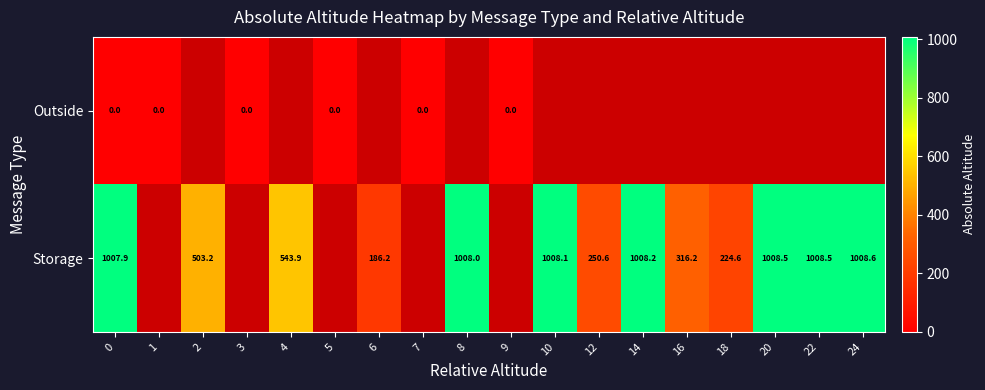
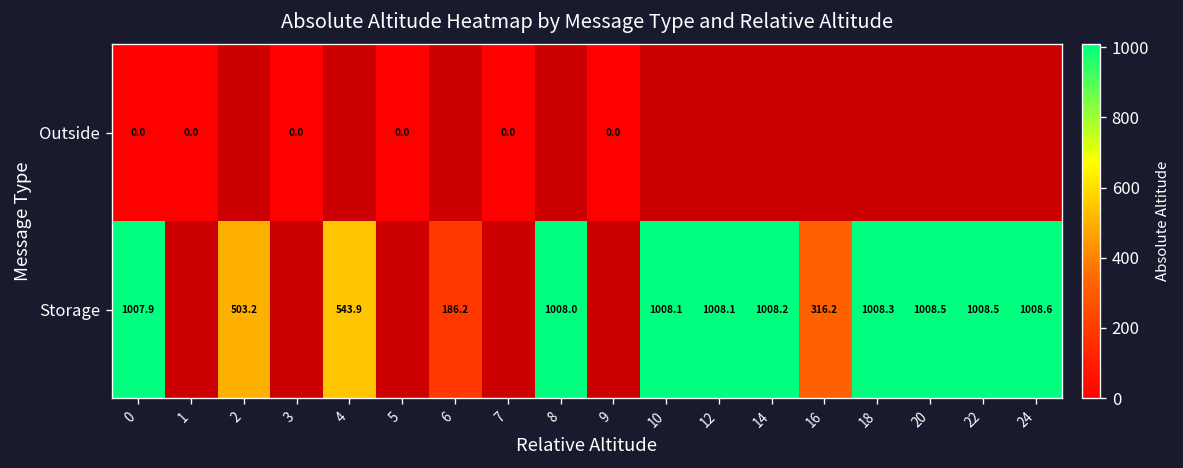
Storage, 12: 250.6 -> 1008.1
Storage, 18: 224.6 -> 1008.3
